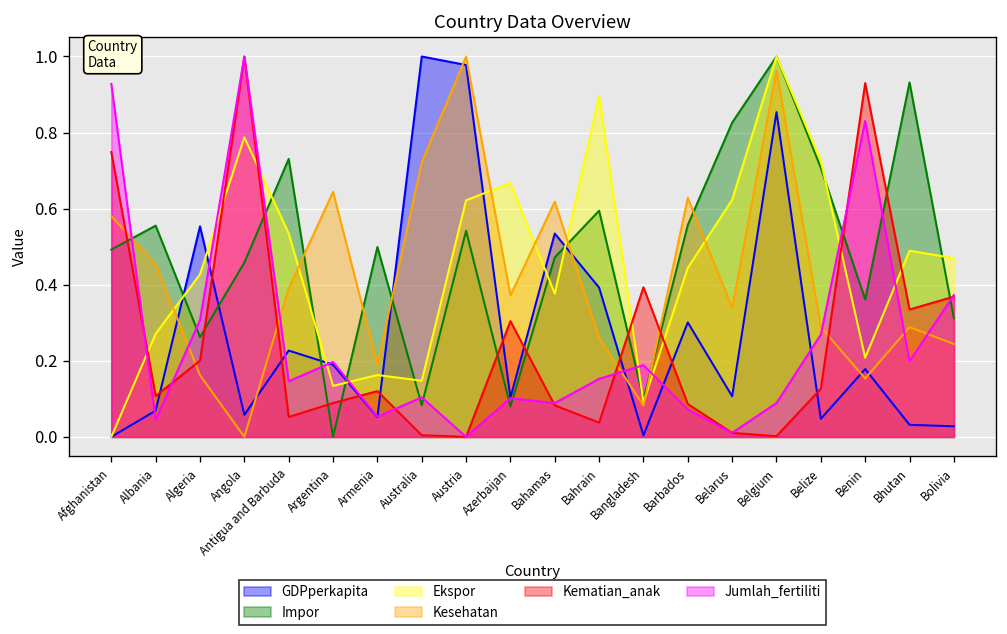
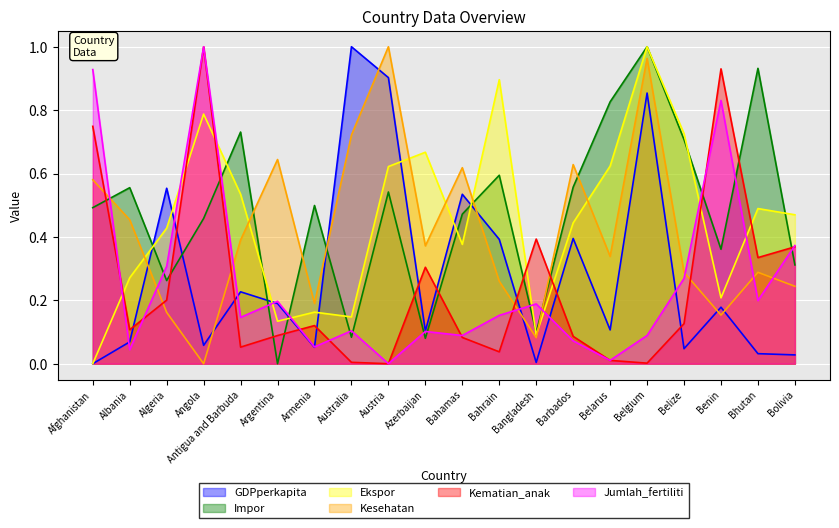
GDPperkapita, Austria: 0.98 -> 0.90
GDPperkapita, Barbados: 0.30 -> 0.40
